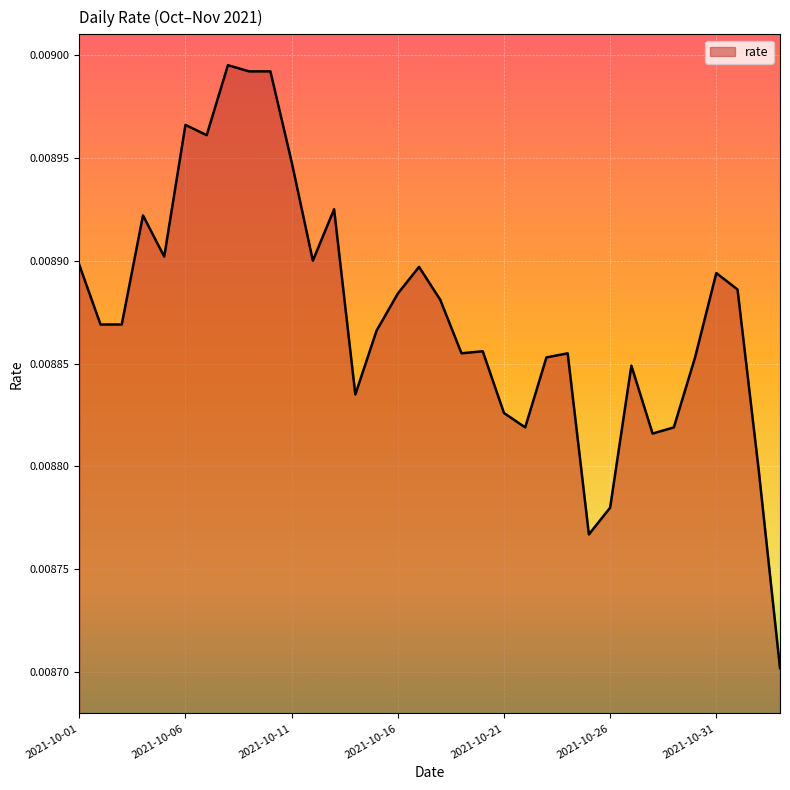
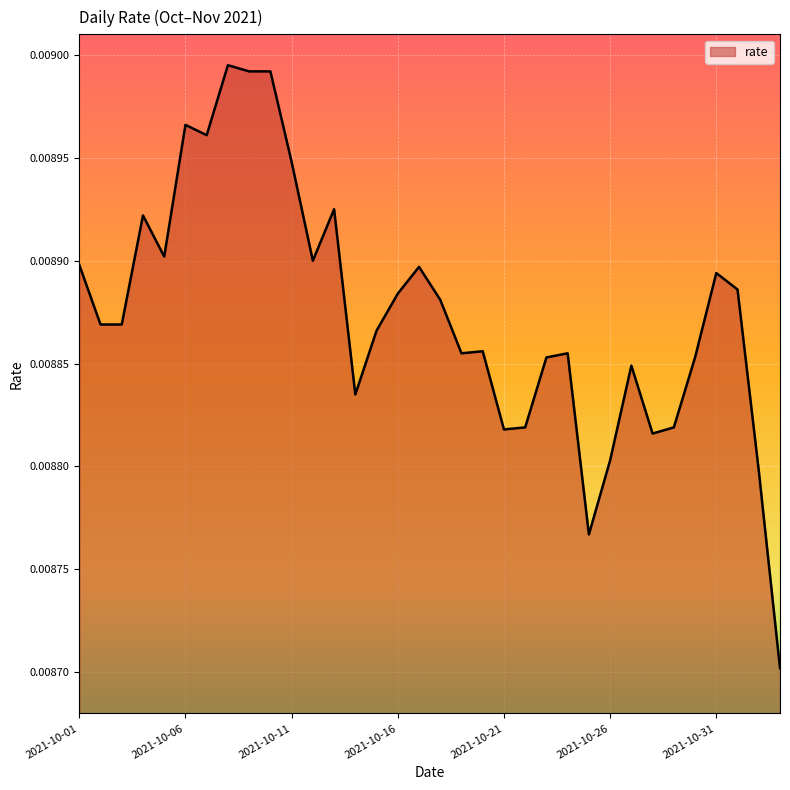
2021-10-21: 0.008826 -> 0.008818
2021-10-26: 0.008780 -> 0.008803
